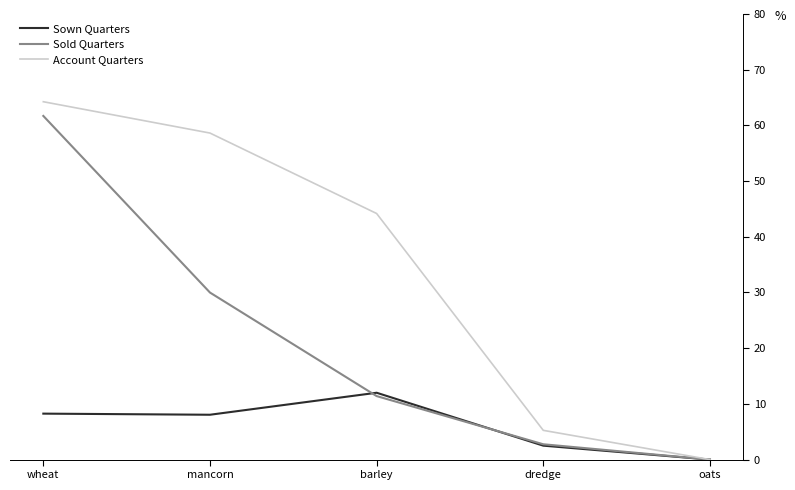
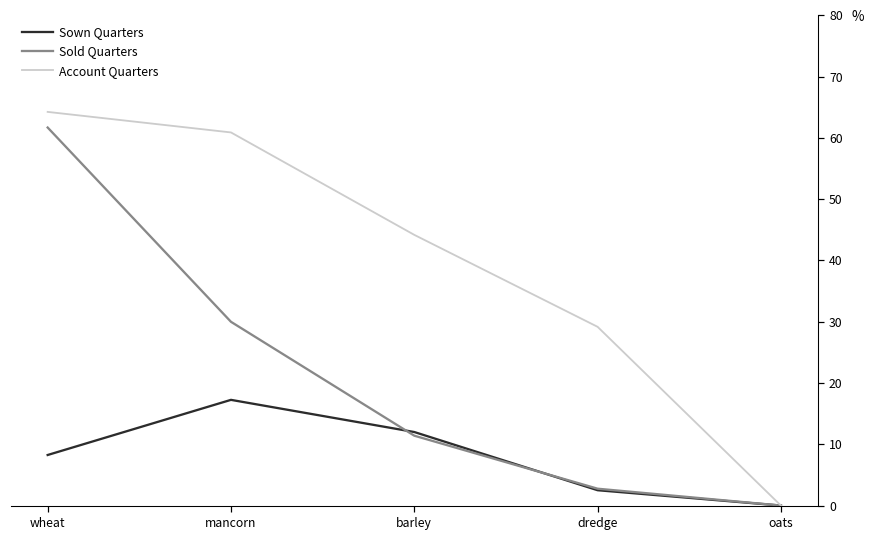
Sown Quarters, mancorn: 8 -> 17
Account Quarters, mancorn: 59 -> 61
Account Quarters, dredge: 5 -> 29
